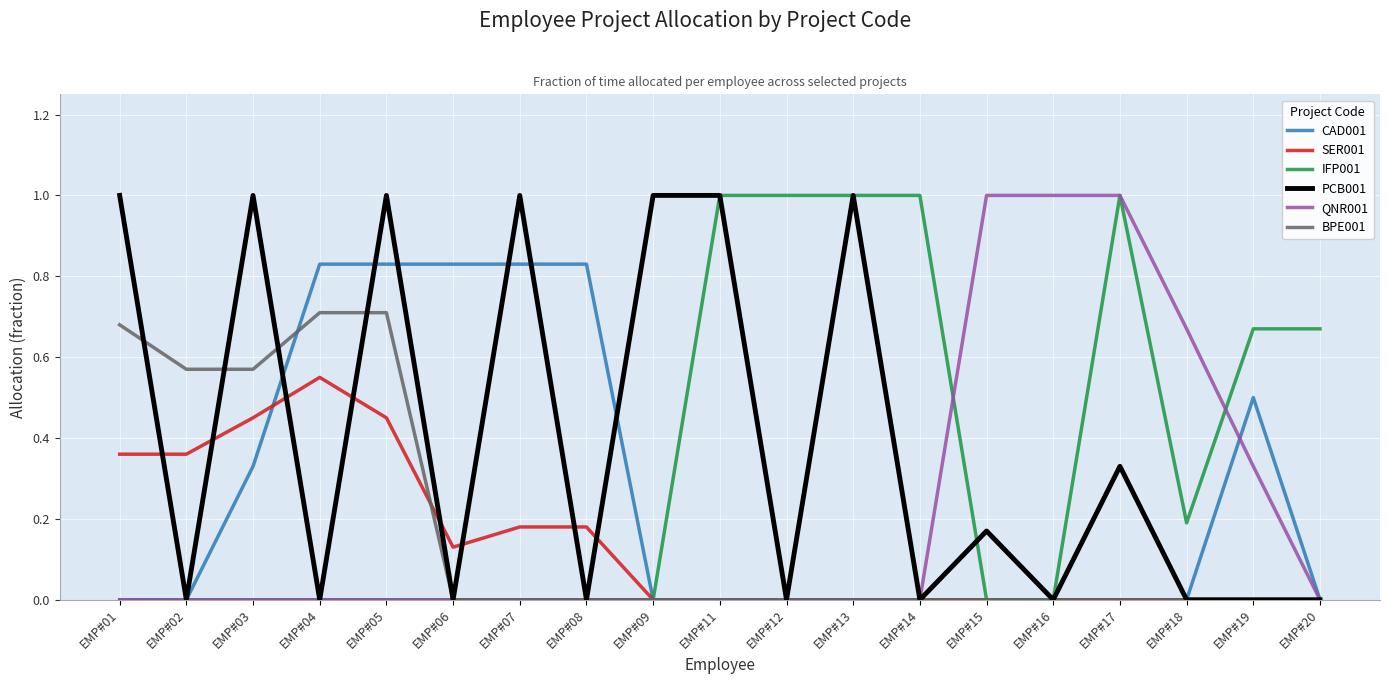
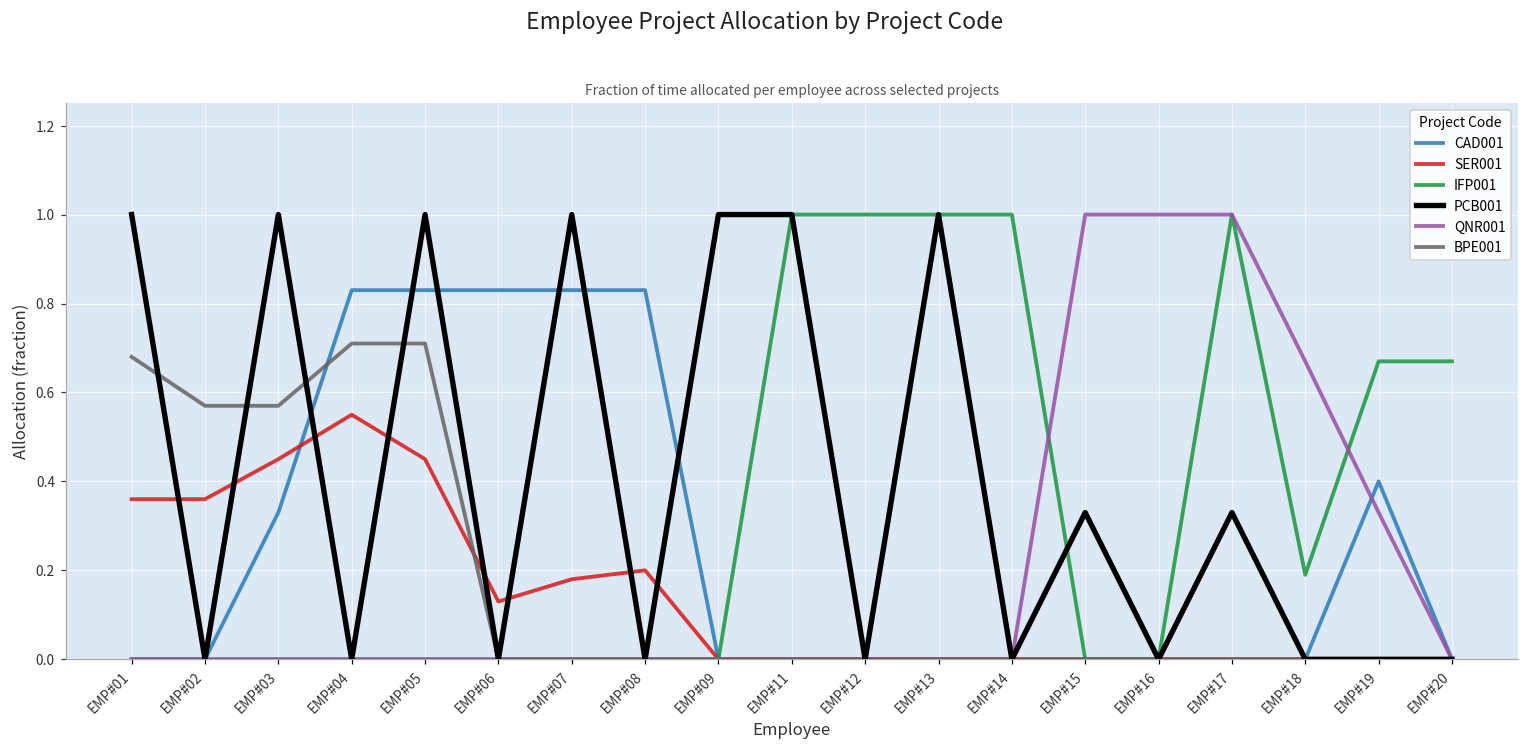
SER001, EMP#08: 0.18 -> 0.20
PCB001, EMP#15: 0.17 -> 0.33
CAD001, EMP#19: 0.5 -> 0.4
